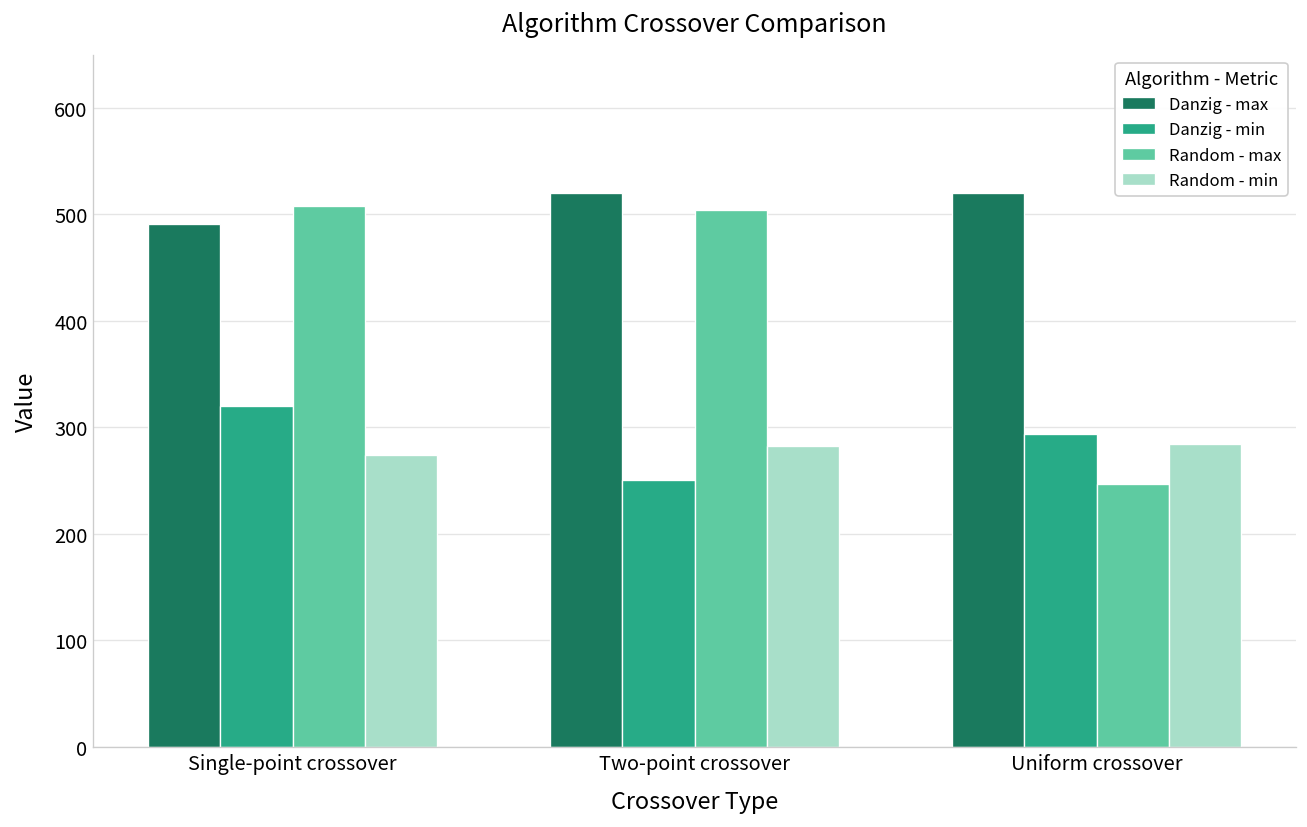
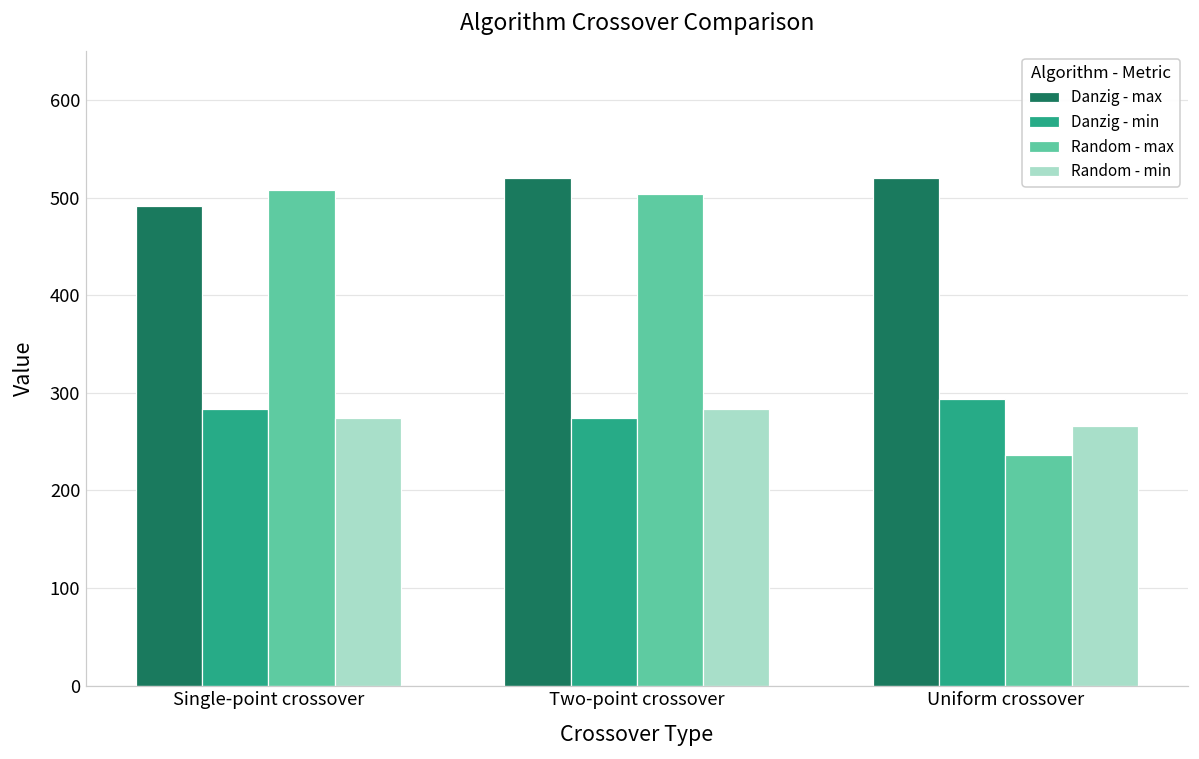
Danzig - min, Single-point crossover: 320 -> 280
Danzig - min, Two-point crossover: 250 -> 270
Random - max, Uniform crossover: 250 -> 240
Random - min, Uniform crossover: 280 -> 270
